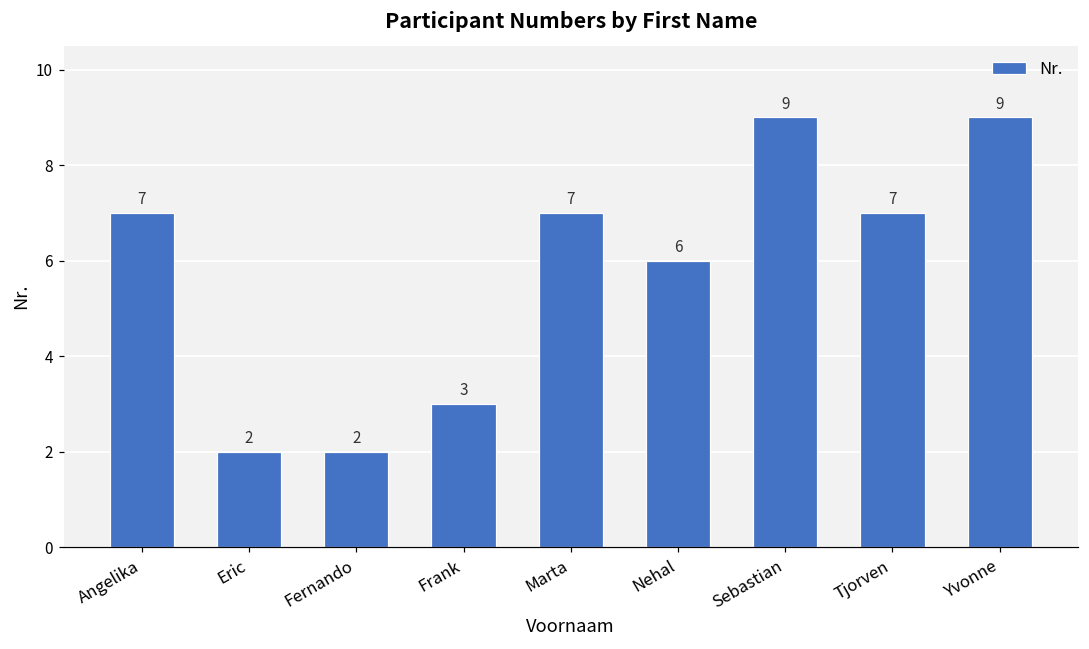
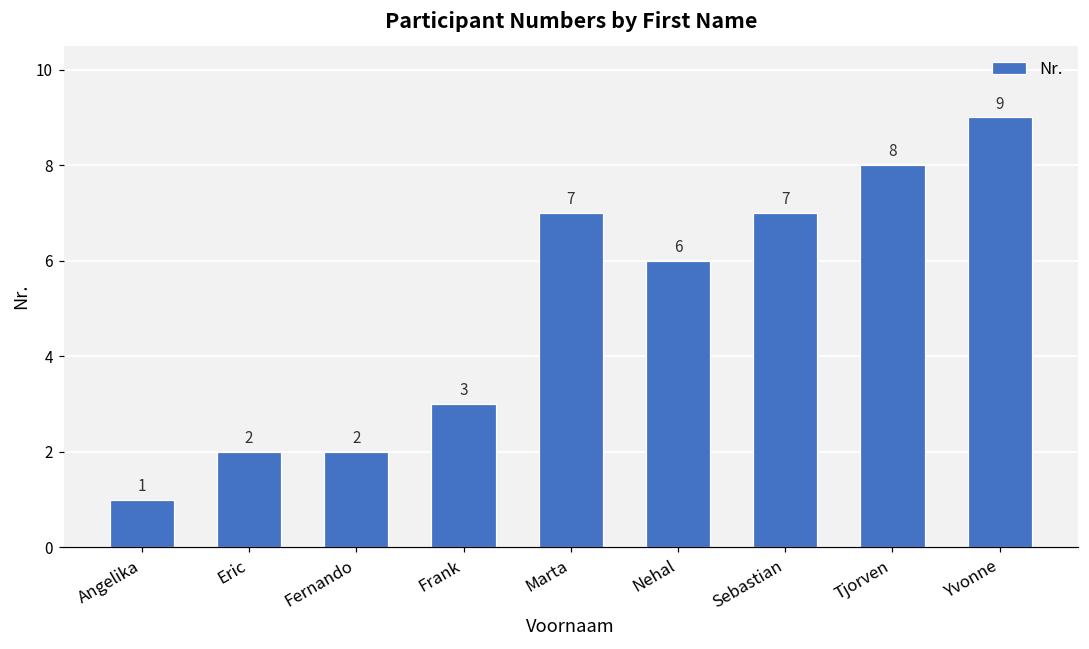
Angelika: 7 -> 1
Sebastian: 9 -> 7
Tjorven: 7 -> 8
